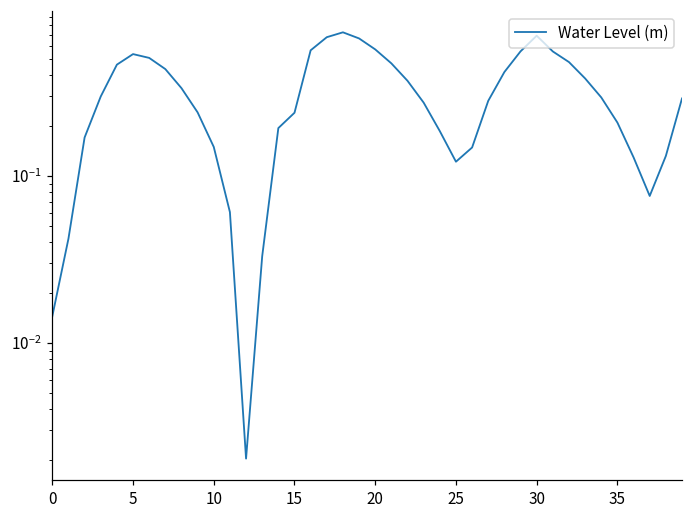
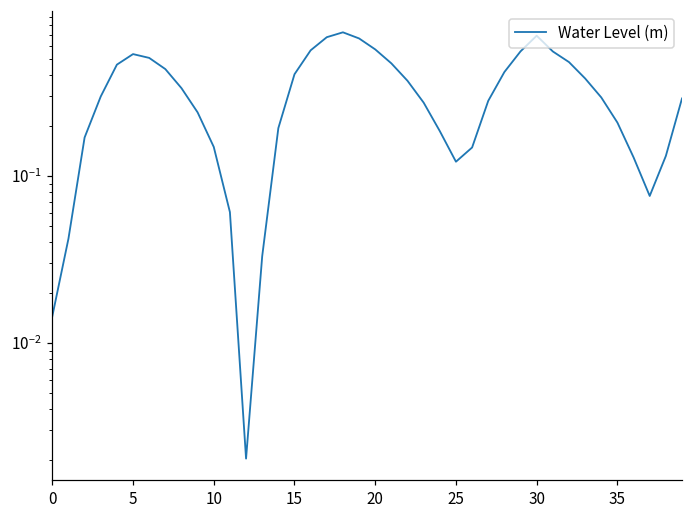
15: 0.24 -> 0.41
